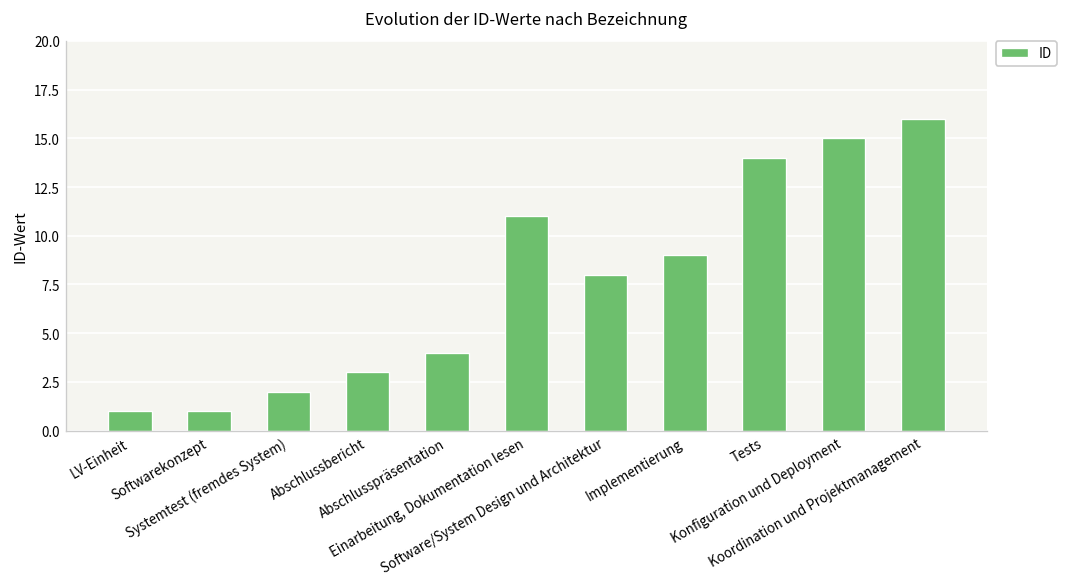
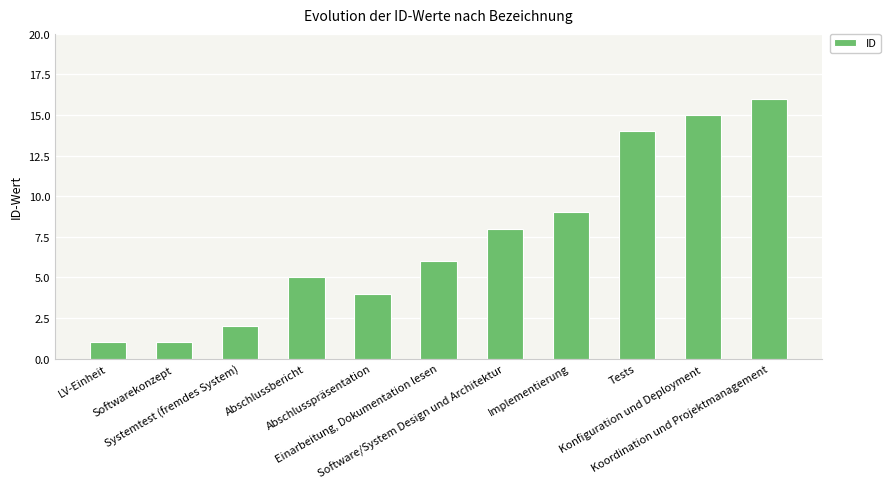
Abschlussbericht: 3 -> 5
Einarbeitung, Dokumentation lesen: 11 -> 6
